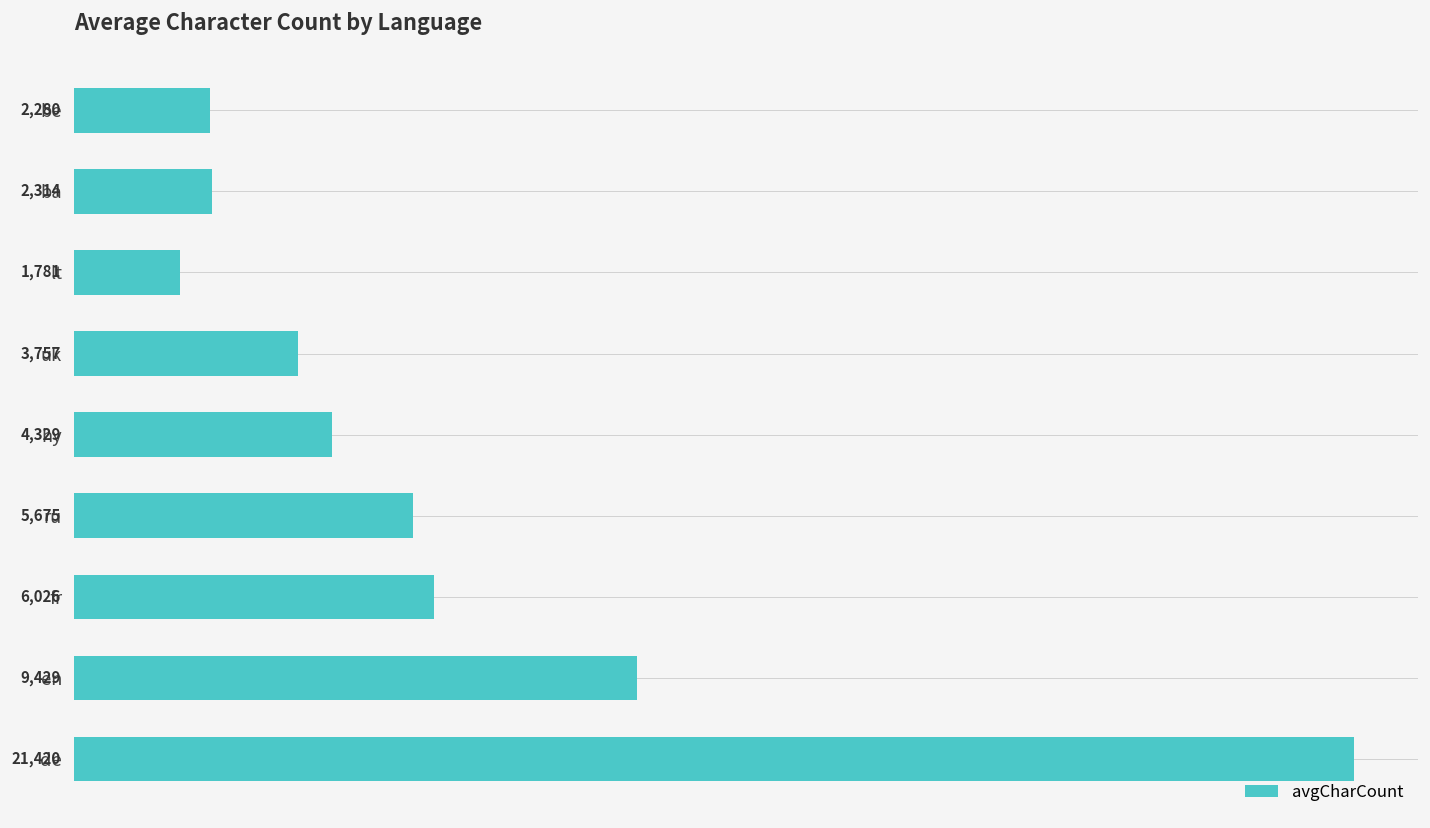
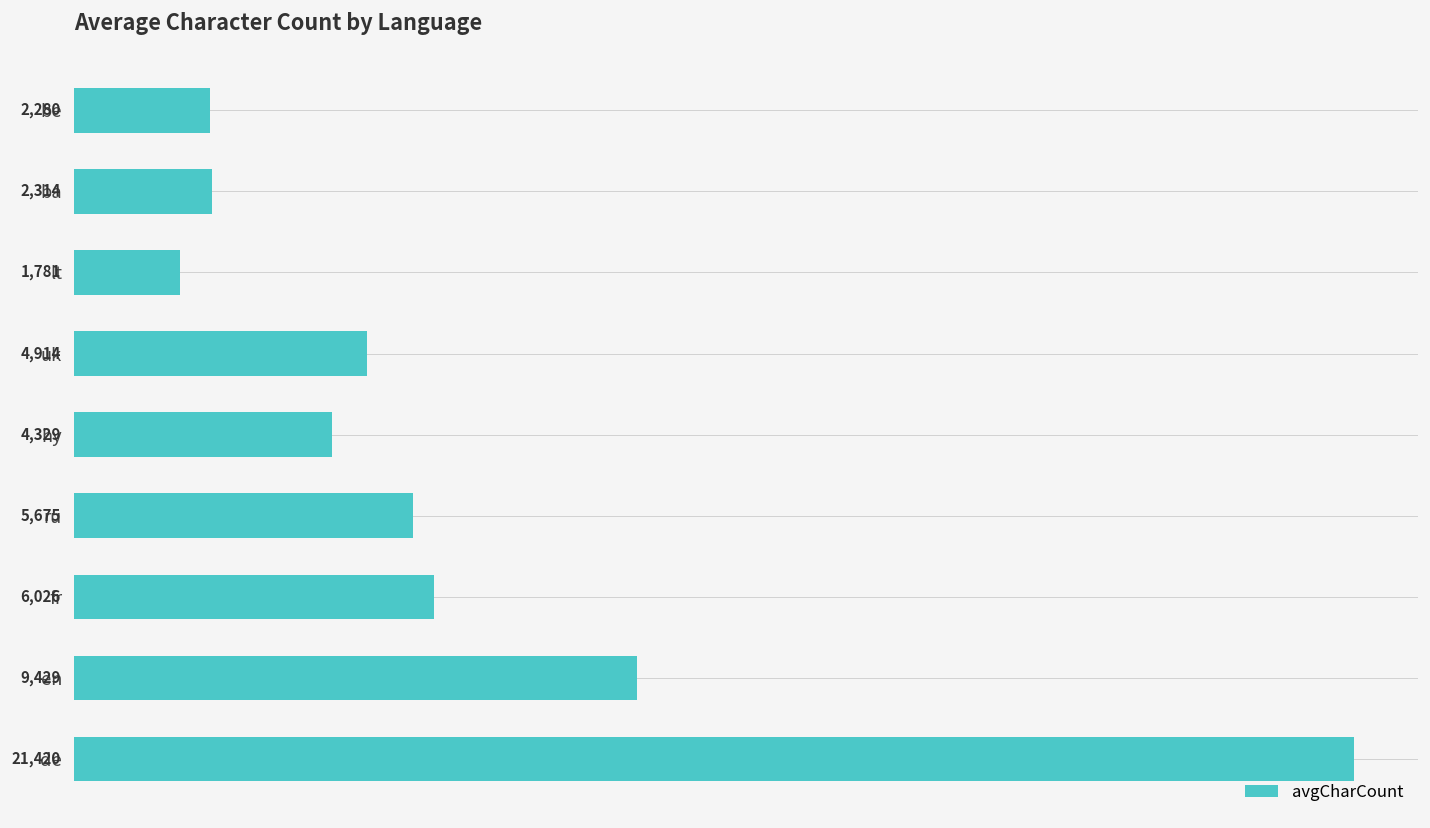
uk: 3,757 -> 4,914
